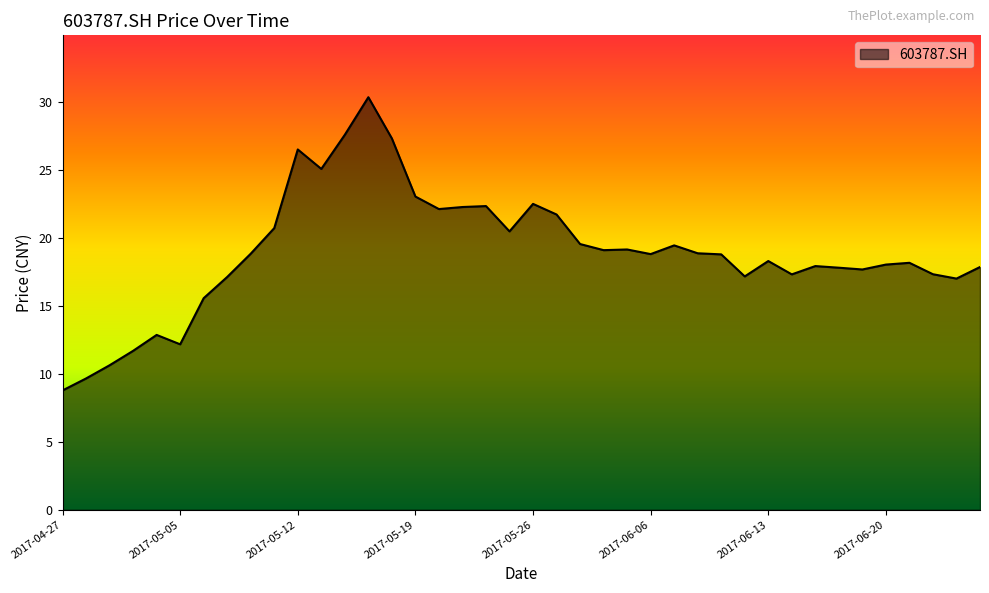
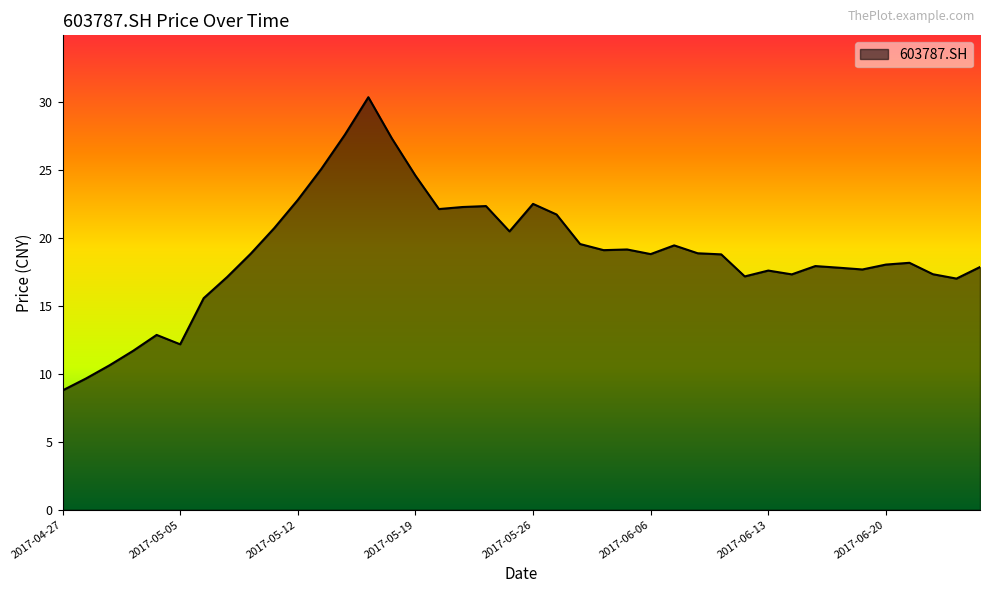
2017-05-12: 26.5 -> 22.8
2017-05-19: 23.0 -> 24.6
2017-06-13: 18.3 -> 17.6
